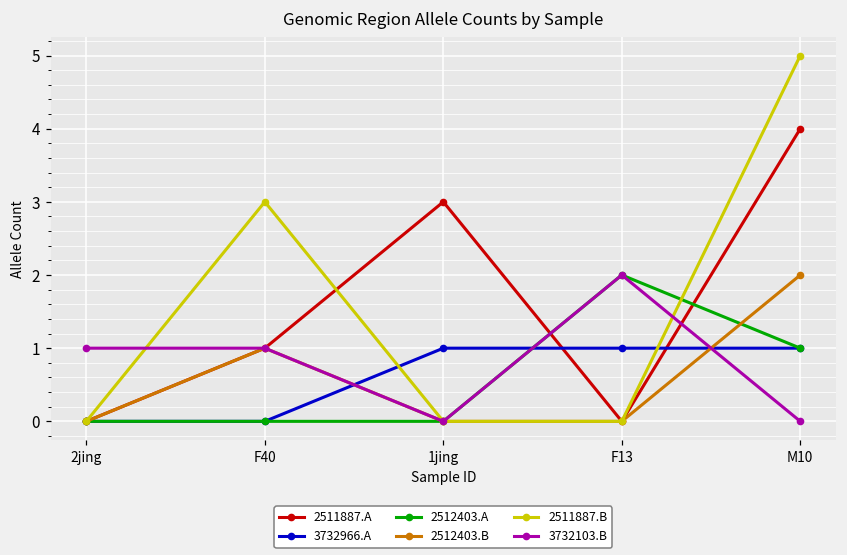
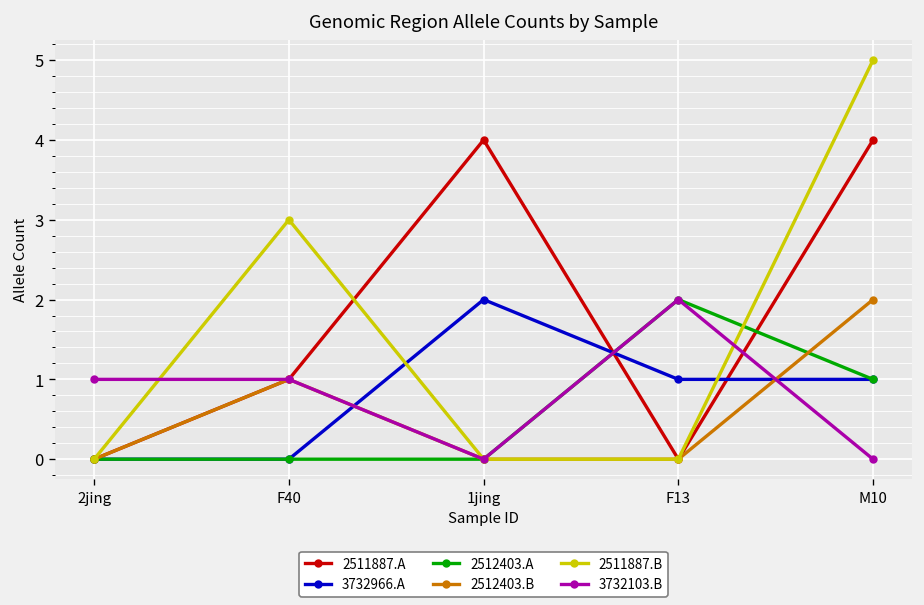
2511887.A, 1jing: 3 -> 4
3732966.A, 1jing: 1 -> 2
